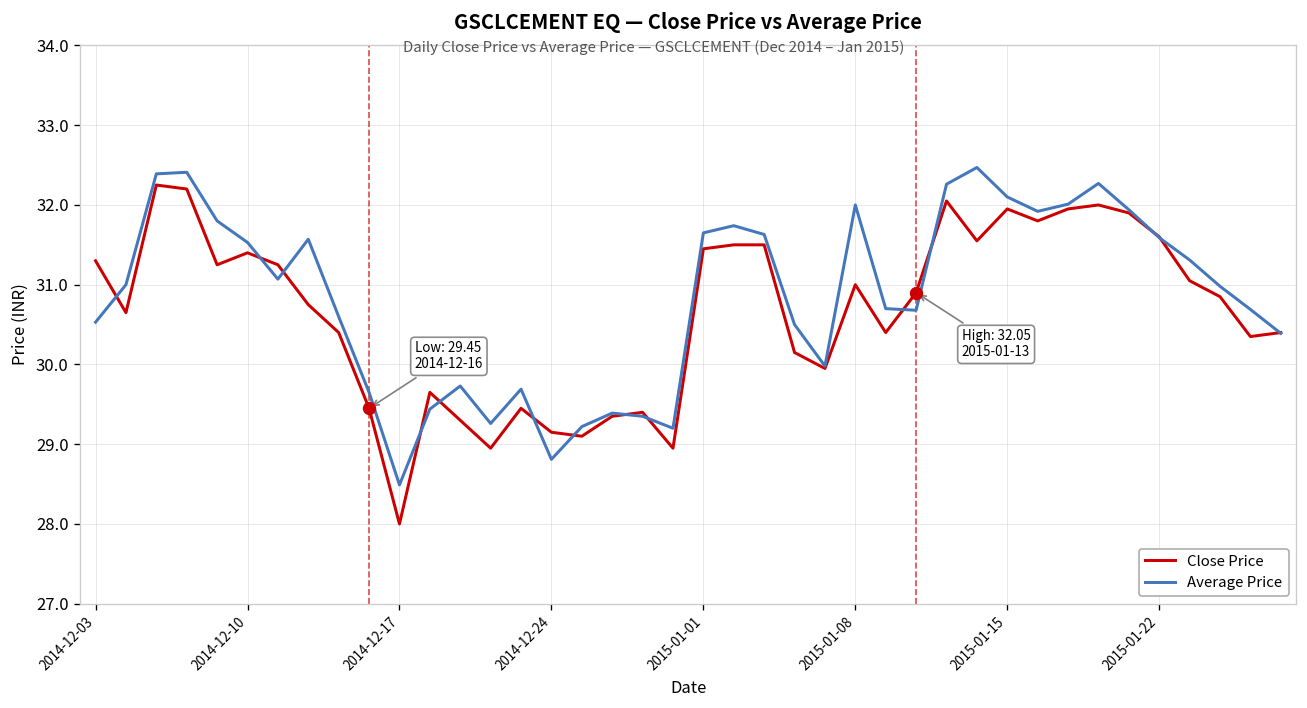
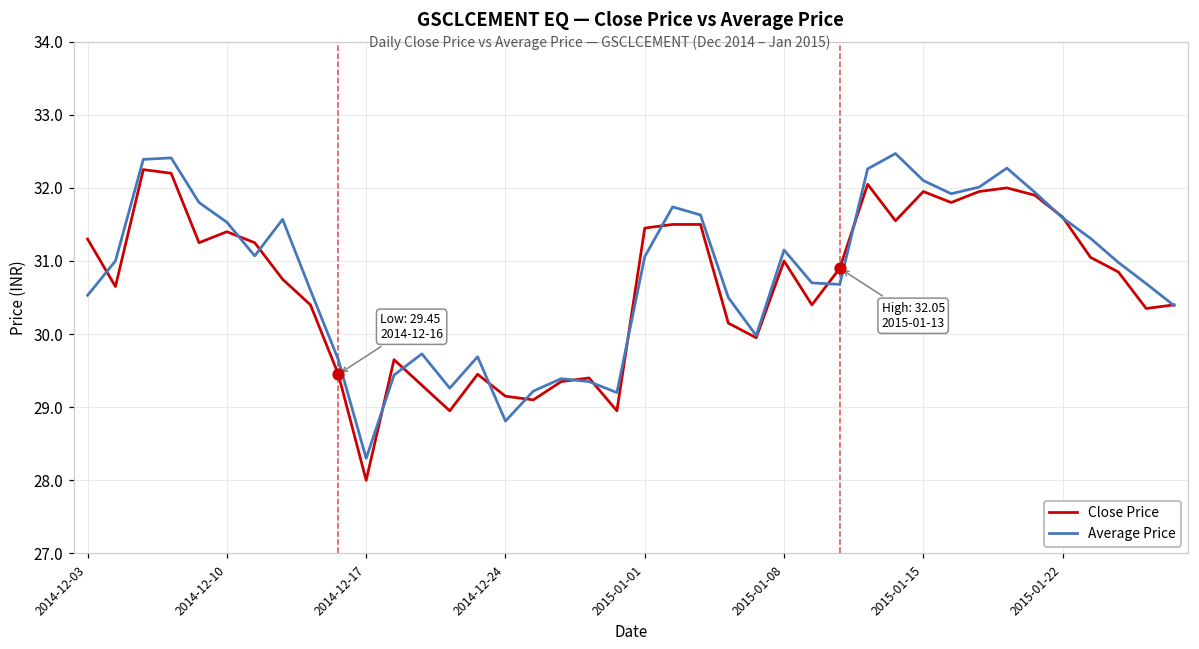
Average Price, 2014-12-17: 28.5 -> 28.3
Average Price, 2015-01-01: 31.7 -> 31.1
Average Price, 2015-01-08: 32.0 -> 31.2
